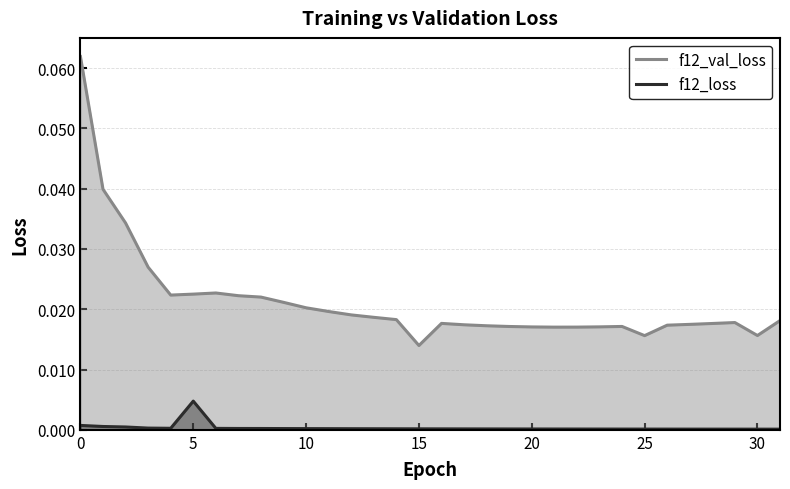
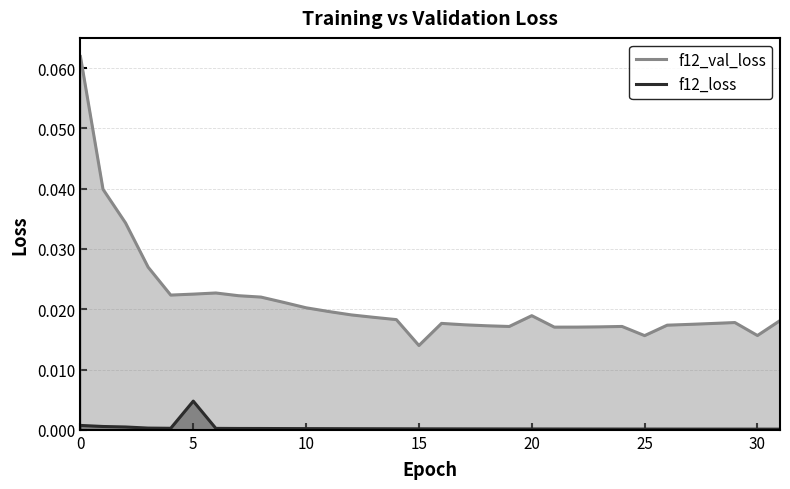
f12_val_loss, 20: 0.017 -> 0.019
